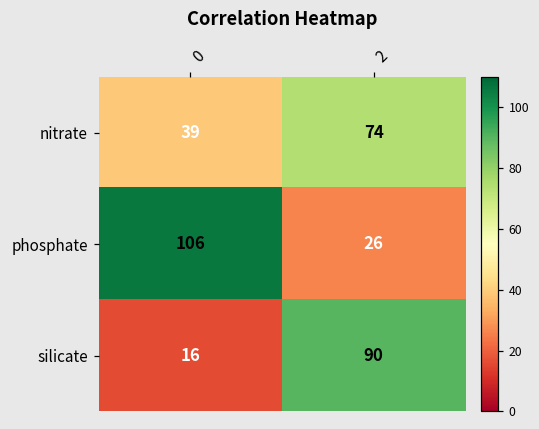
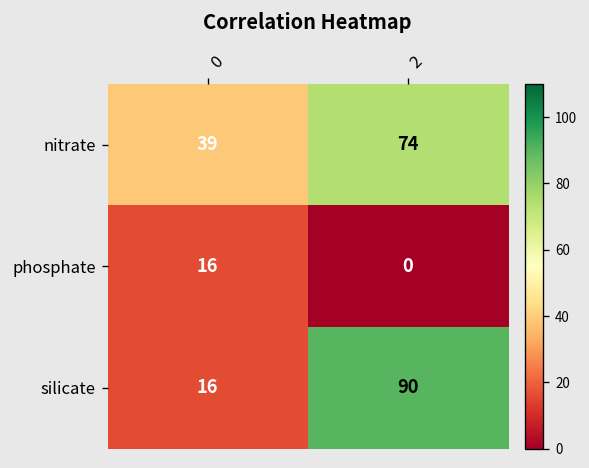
phosphate, 0: 106 -> 16
phosphate, 2: 26 -> 0
